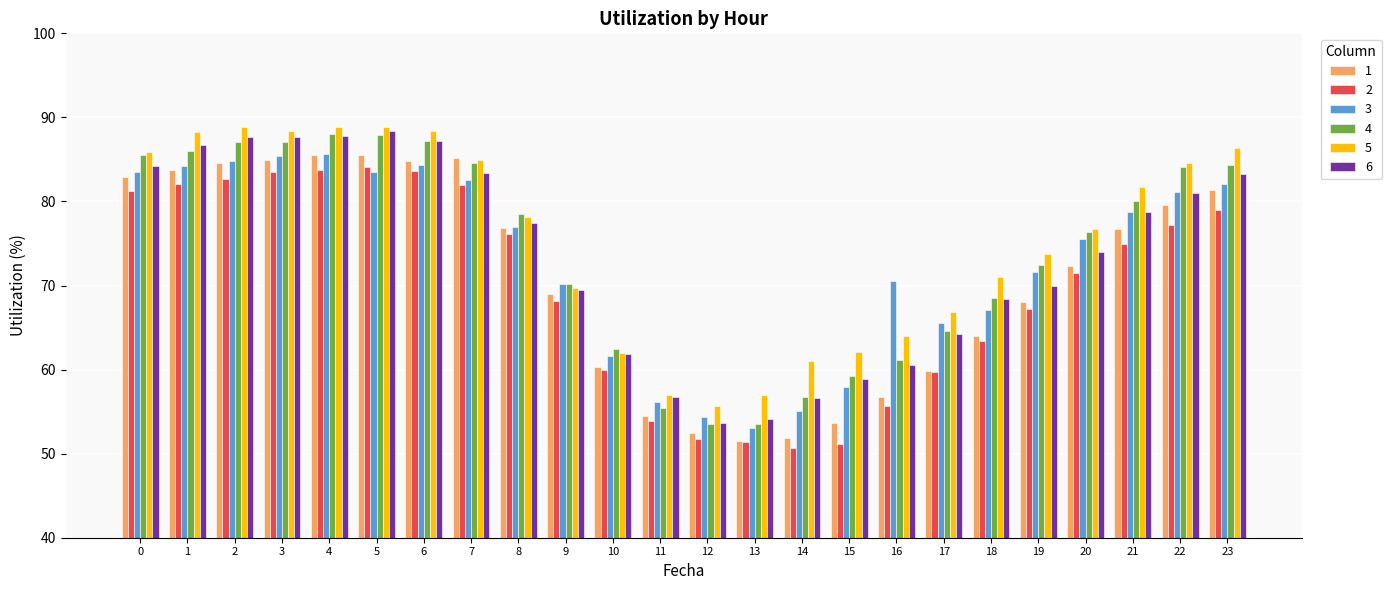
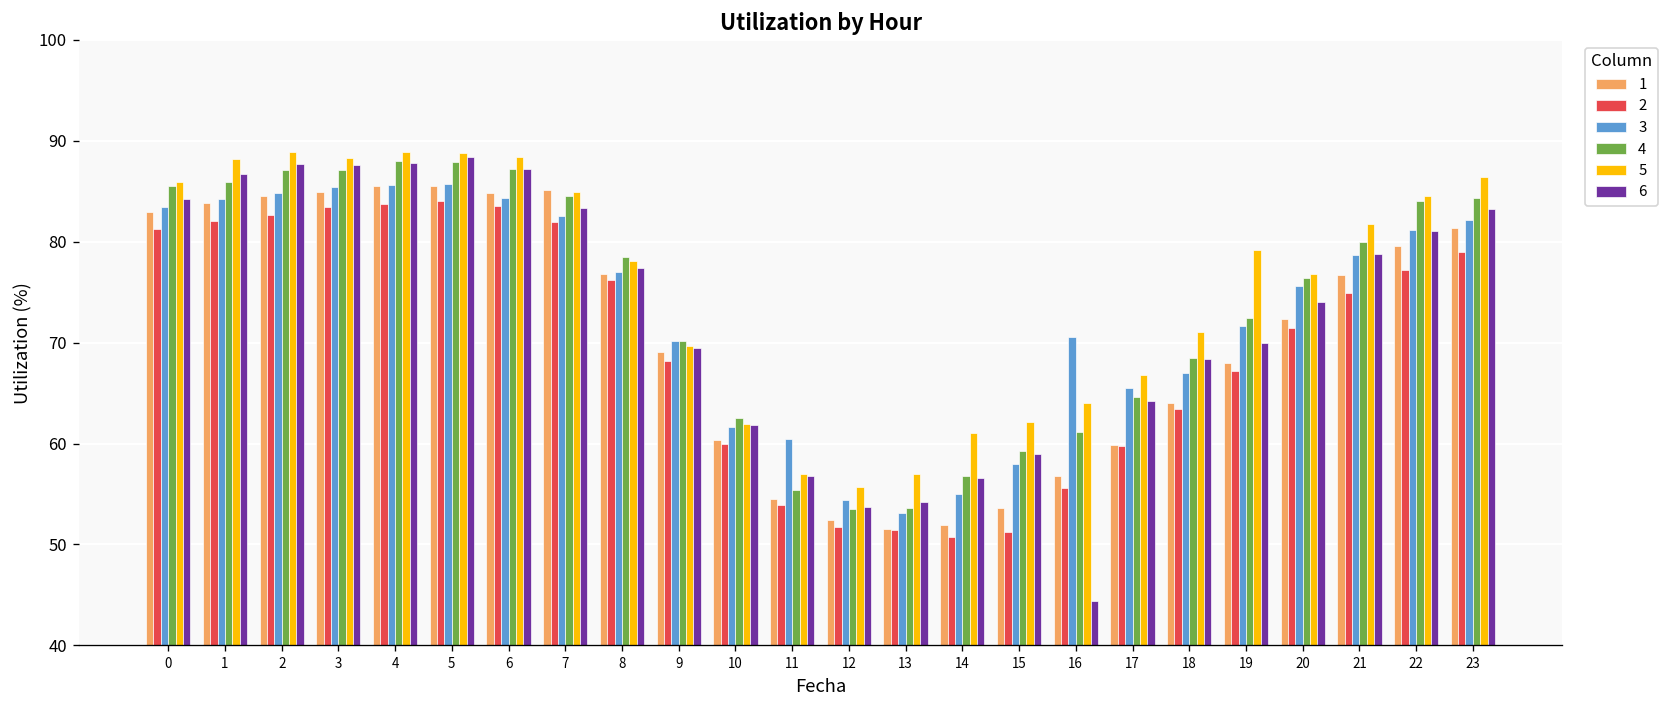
3, 5: 84 -> 86
3, 11: 56 -> 60
6, 16: 61 -> 44
5, 19: 74 -> 79
